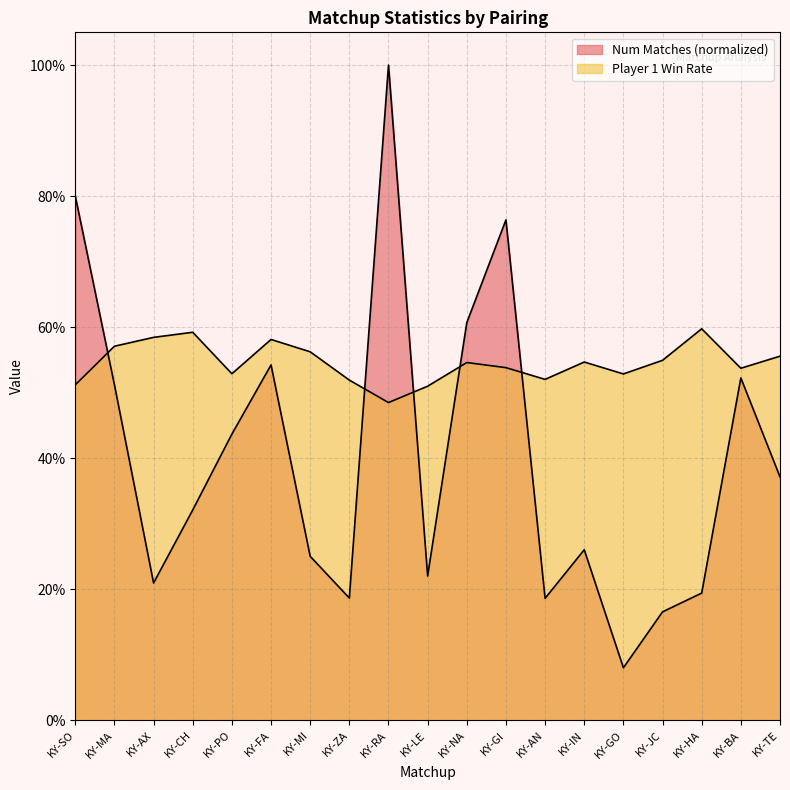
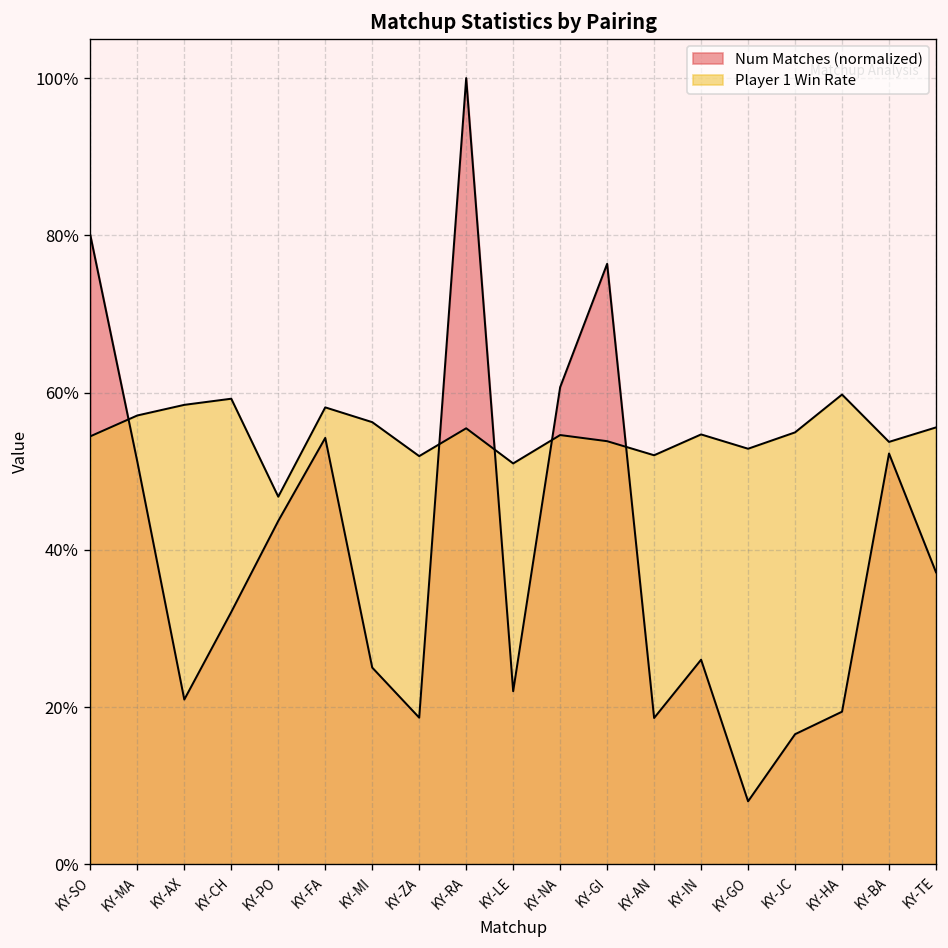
Player 1 Win Rate, KY-SO: 51% -> 54%
Player 1 Win Rate, KY-PO: 53% -> 47%
Player 1 Win Rate, KY-RA: 49% -> 55%
